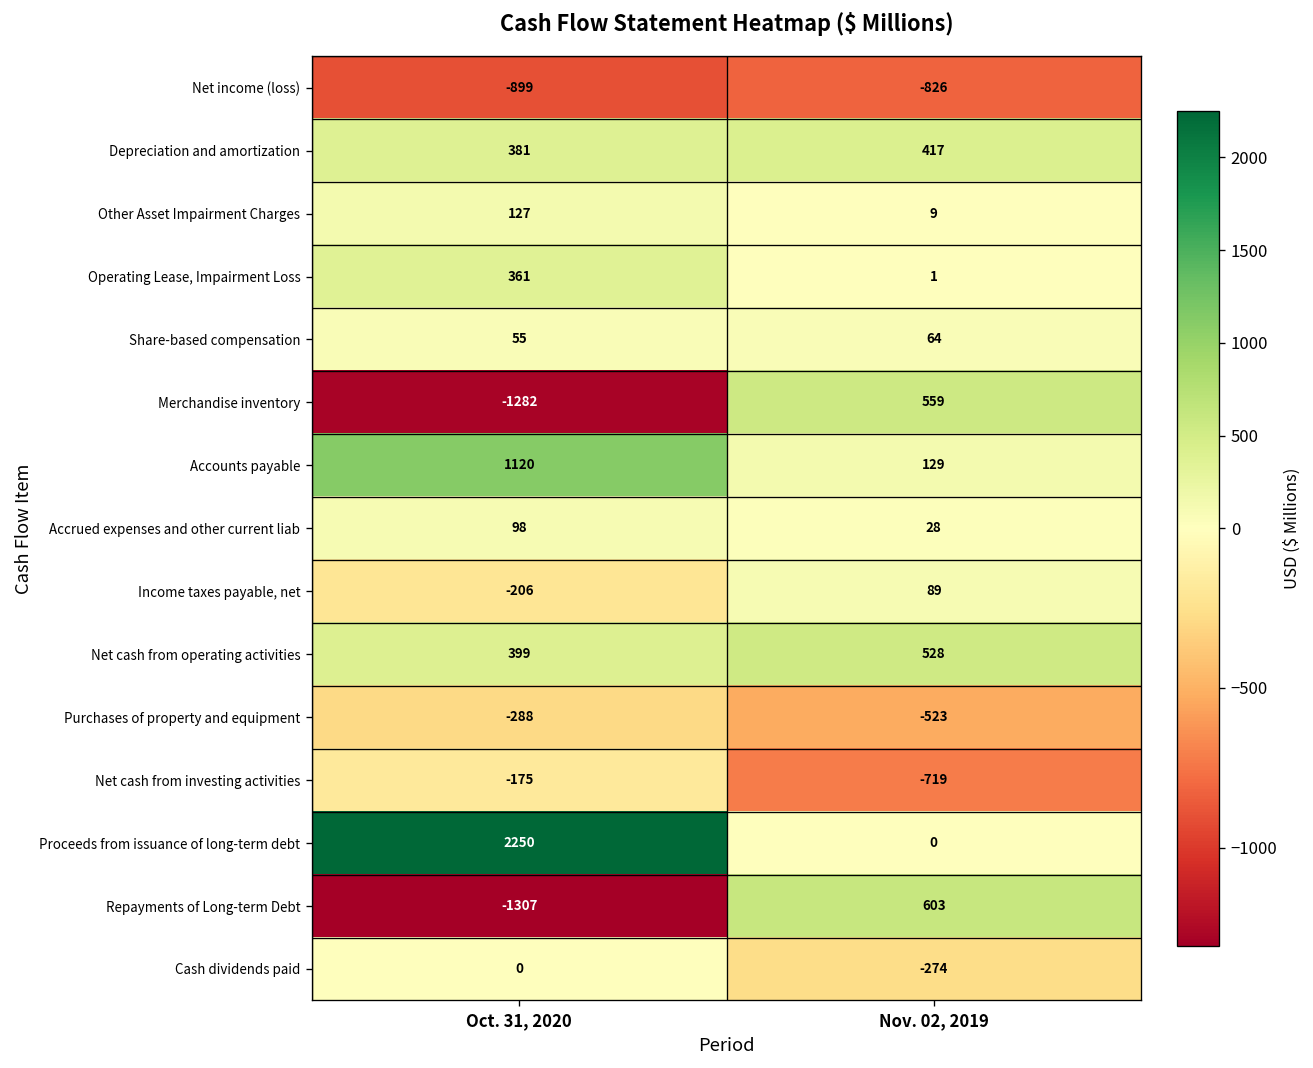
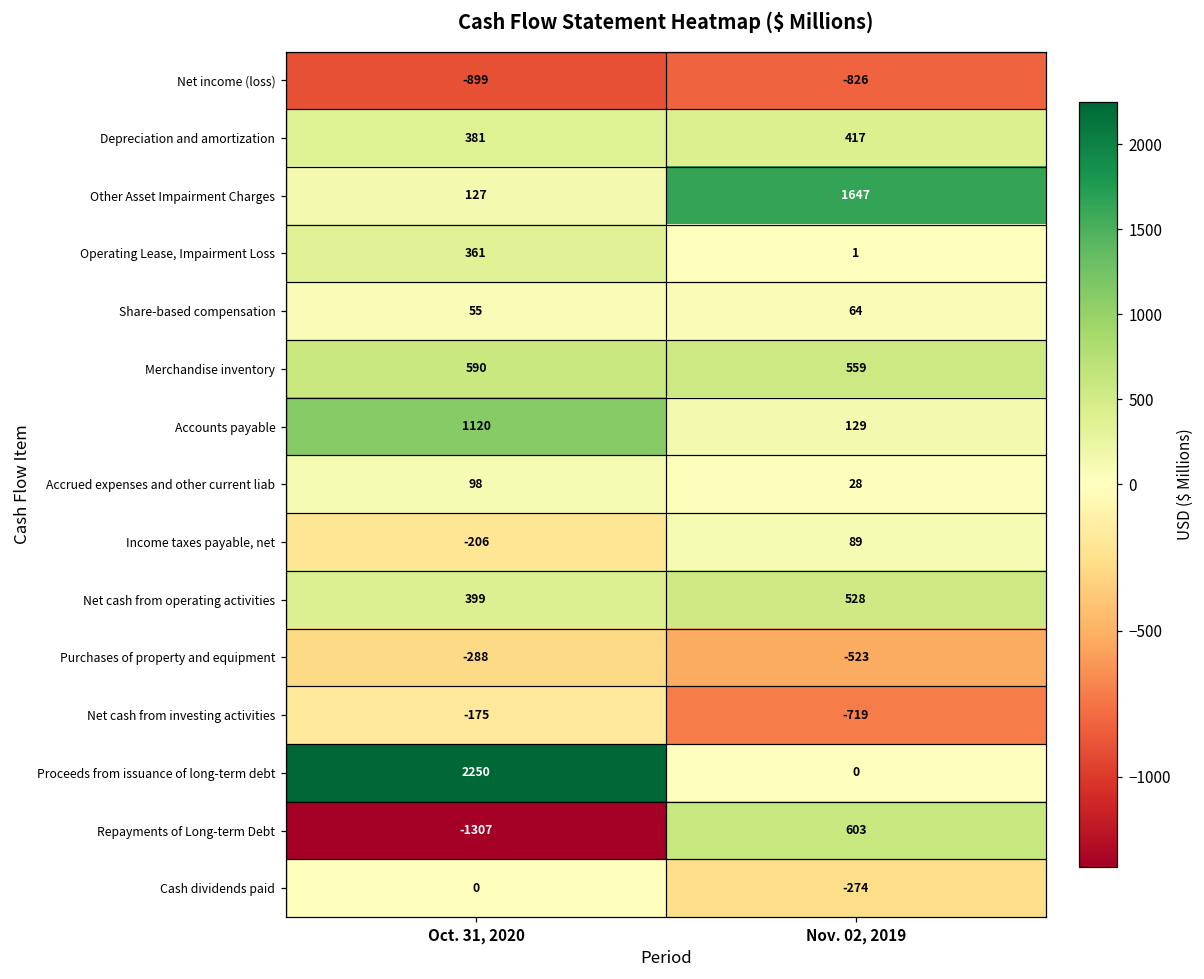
Other Asset Impairment Charges, Nov. 02, 2019: 9 -> 1647
Merchandise inventory, Oct. 31, 2020: -1282 -> 590
